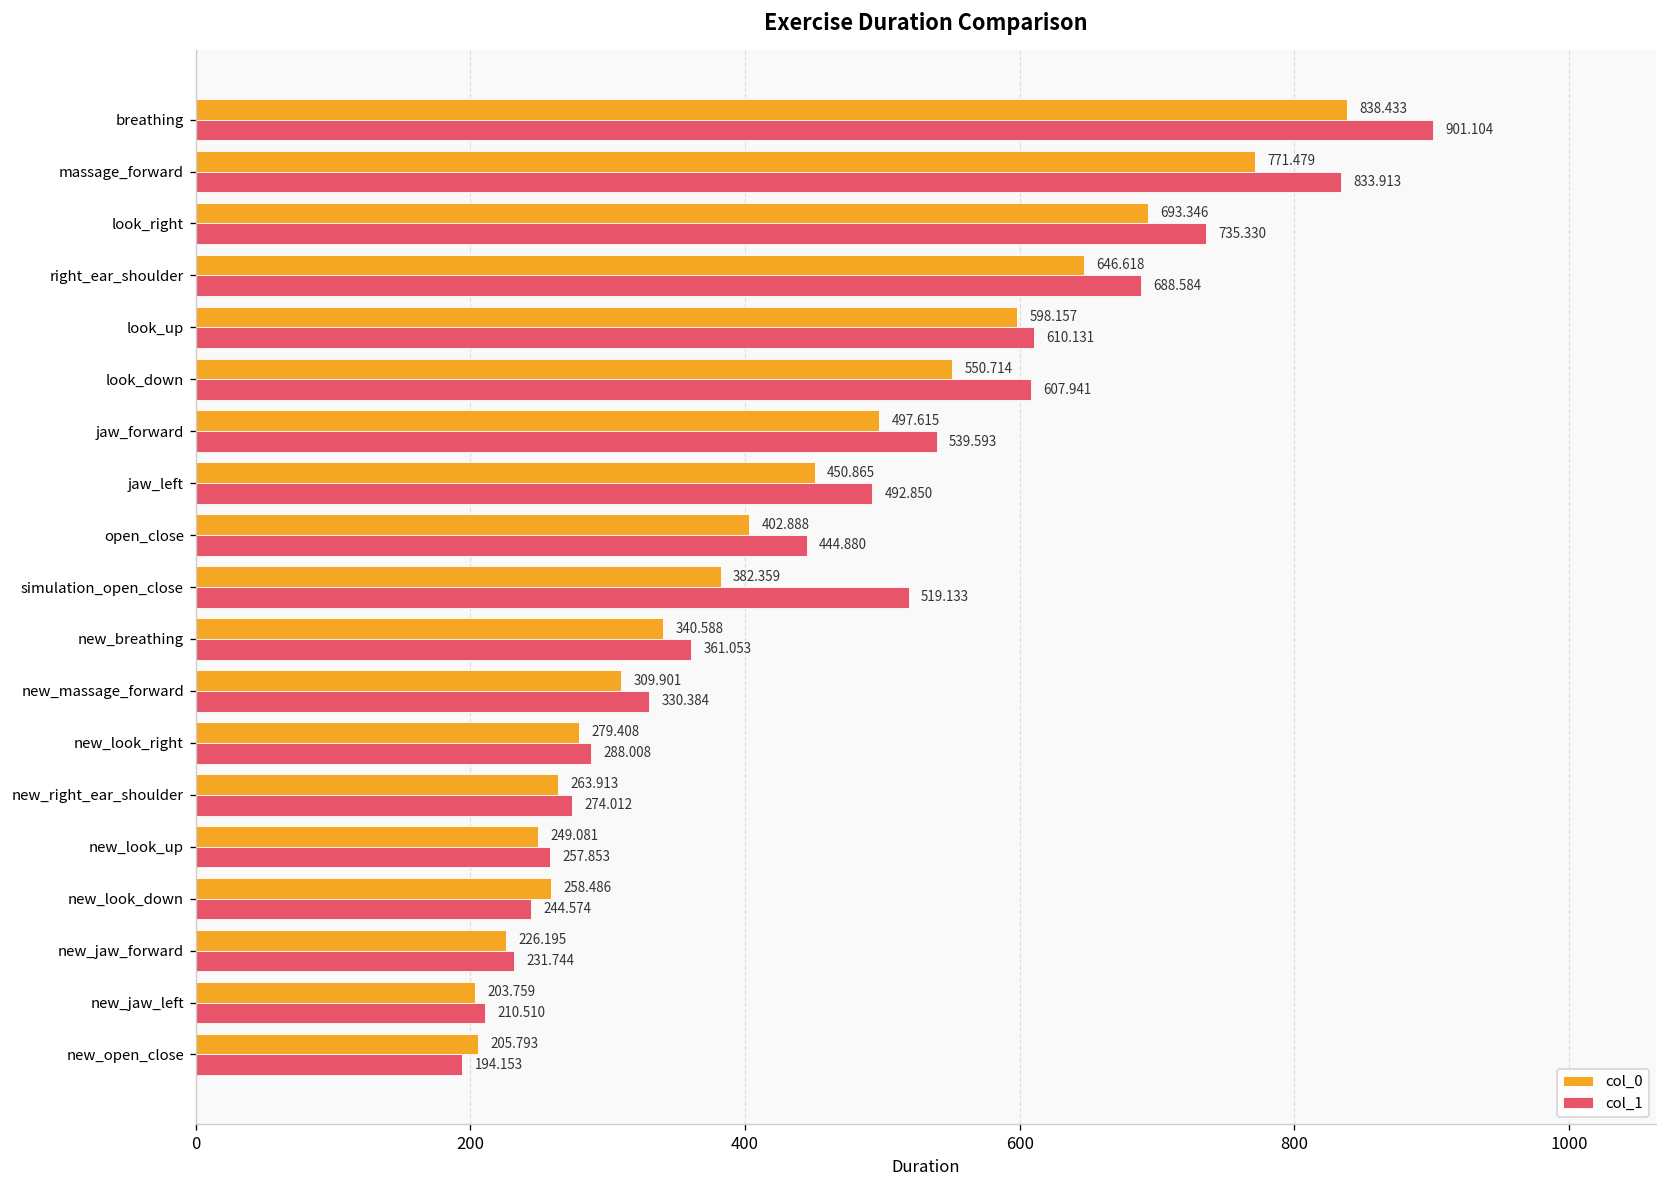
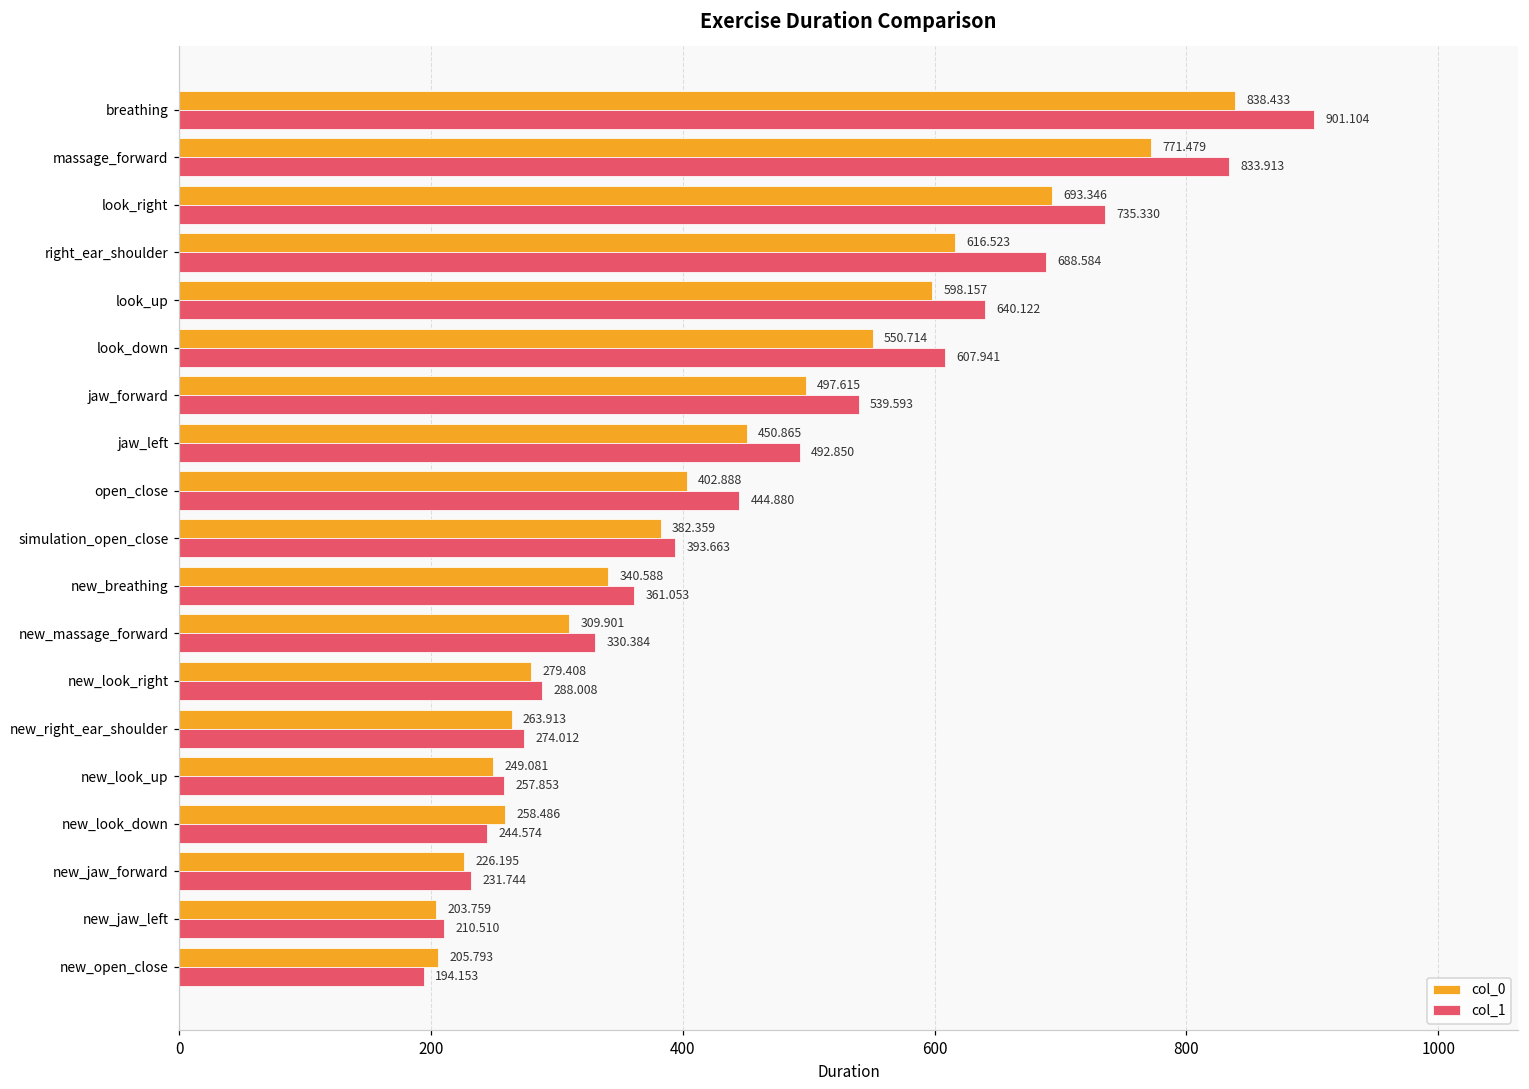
col_0, right_ear_shoulder: 646.618 -> 616.523
col_1, look_up: 610.131 -> 640.122
col_1, simulation_open_close: 519.133 -> 393.663
